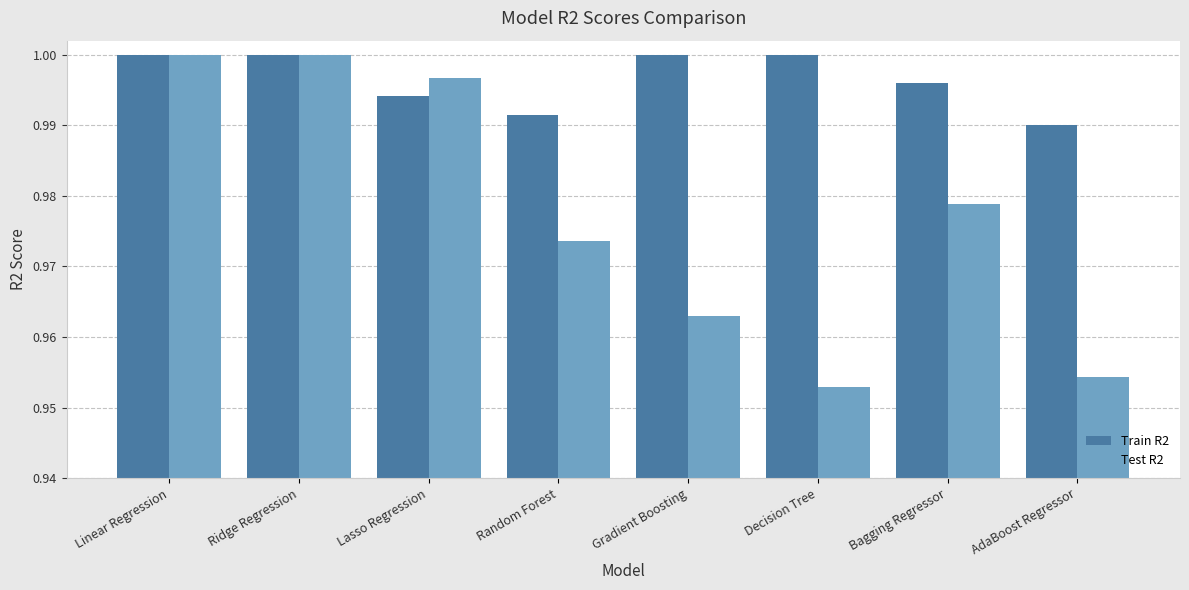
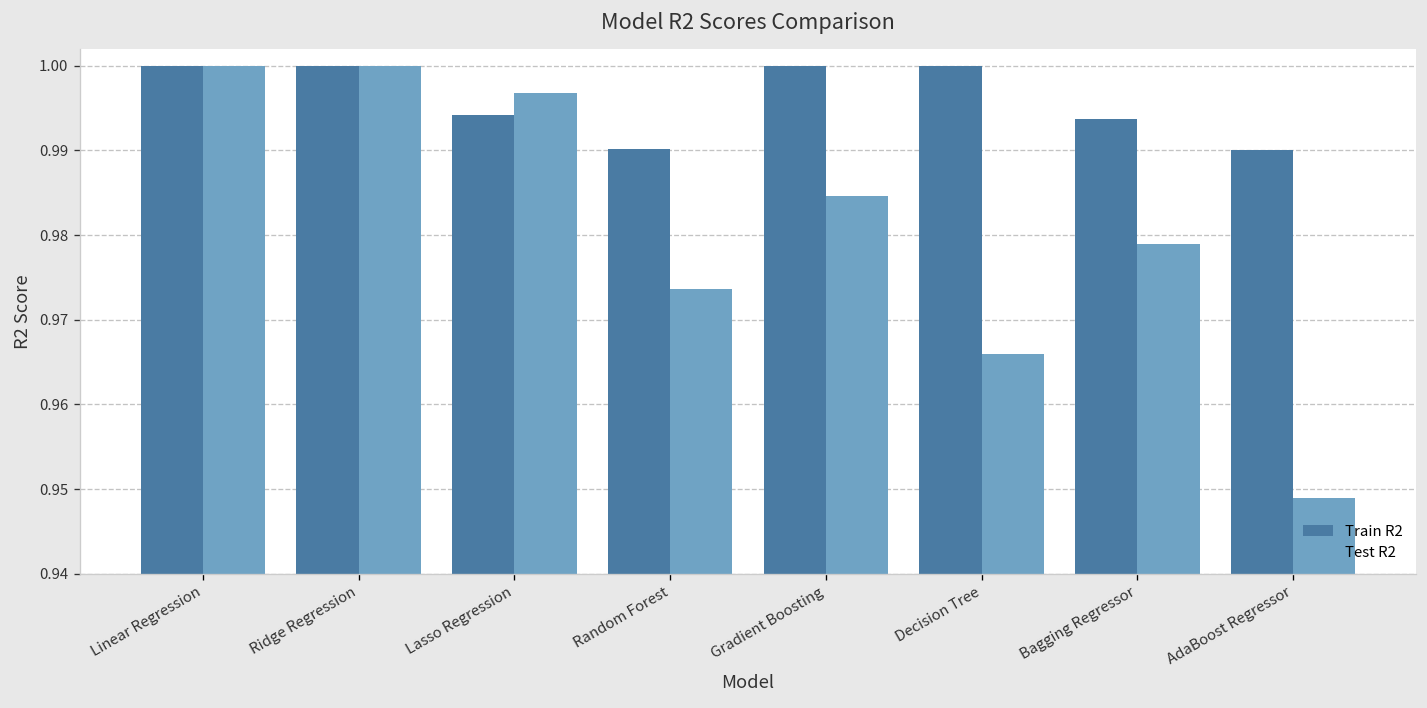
Train R2, Random Forest: 0.991 -> 0.990
Test R2, Gradient Boosting: 0.963 -> 0.985
Test R2, Decision Tree: 0.953 -> 0.966
Train R2, Bagging Regressor: 0.996 -> 0.994
Test R2, AdaBoost Regressor: 0.954 -> 0.949
